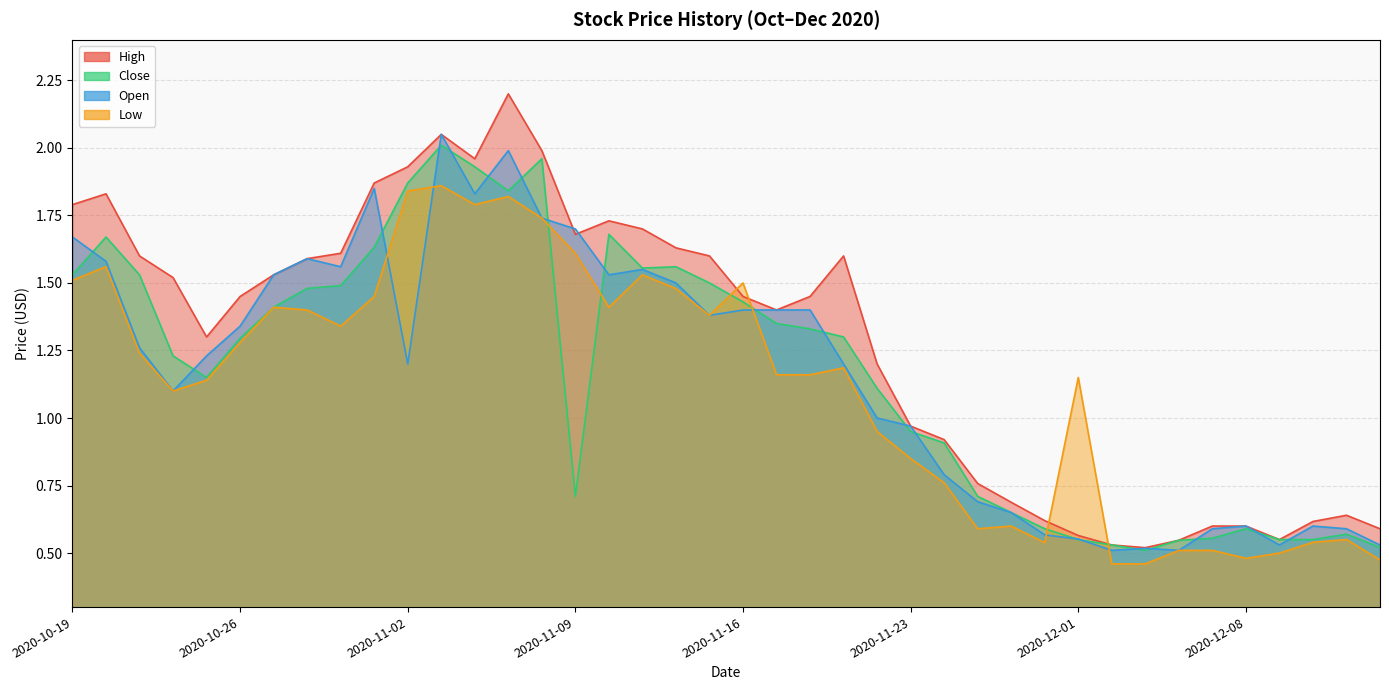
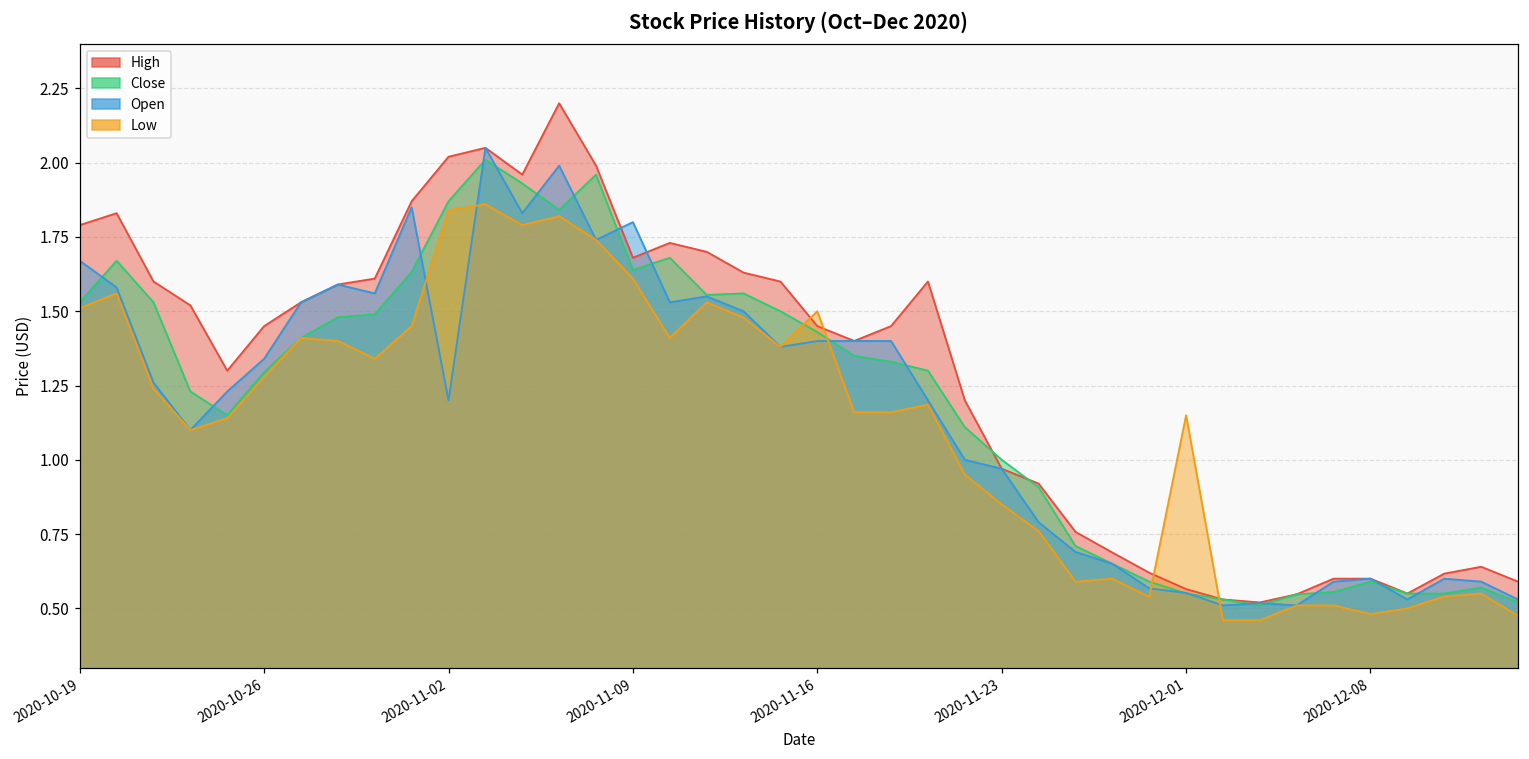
High, 2020-11-02: 1.93 -> 2.02
Close, 2020-11-09: 0.71 -> 1.64
Open, 2020-11-09: 1.7 -> 1.8
Close, 2020-11-23: 0.95 -> 1.00
